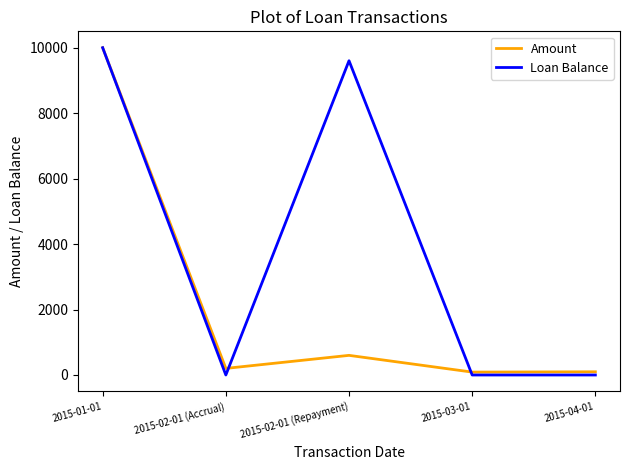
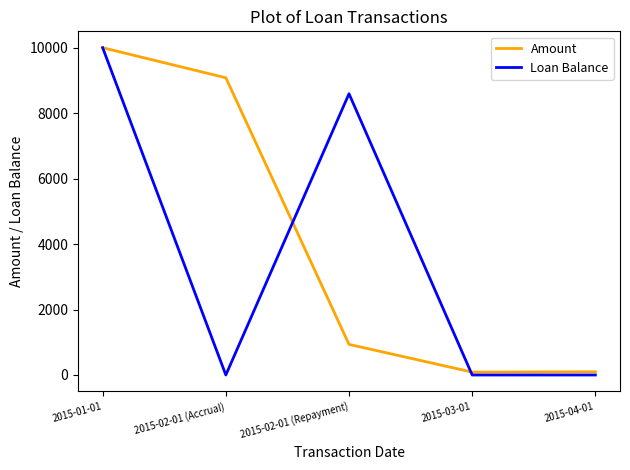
Amount, 2015-02-01 (Accrual): 200 -> 9100
Amount, 2015-02-01 (Repayment): 600 -> 900
Loan Balance, 2015-02-01 (Repayment): 9600 -> 8600
